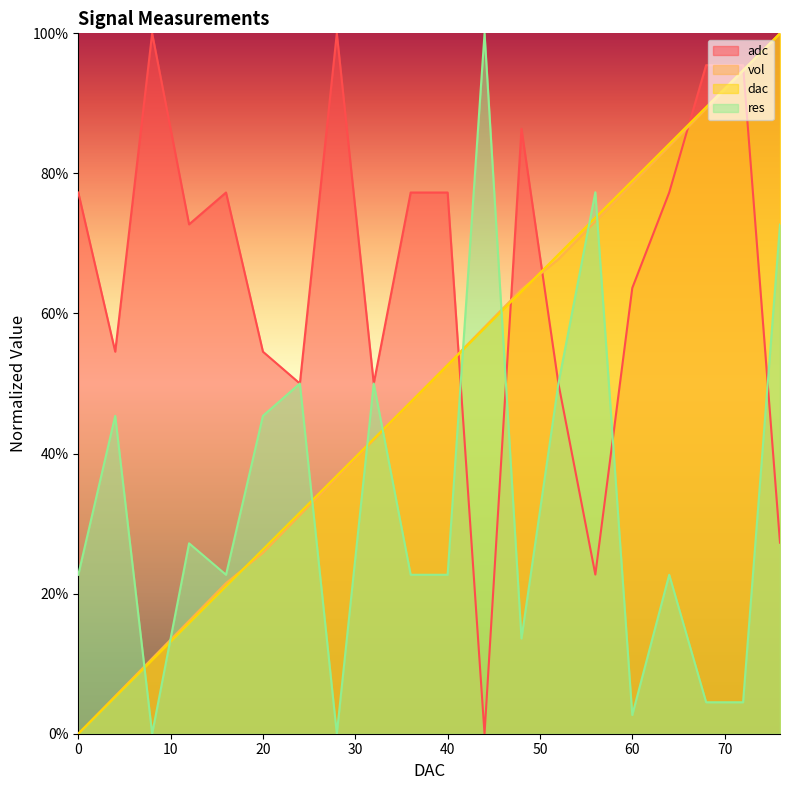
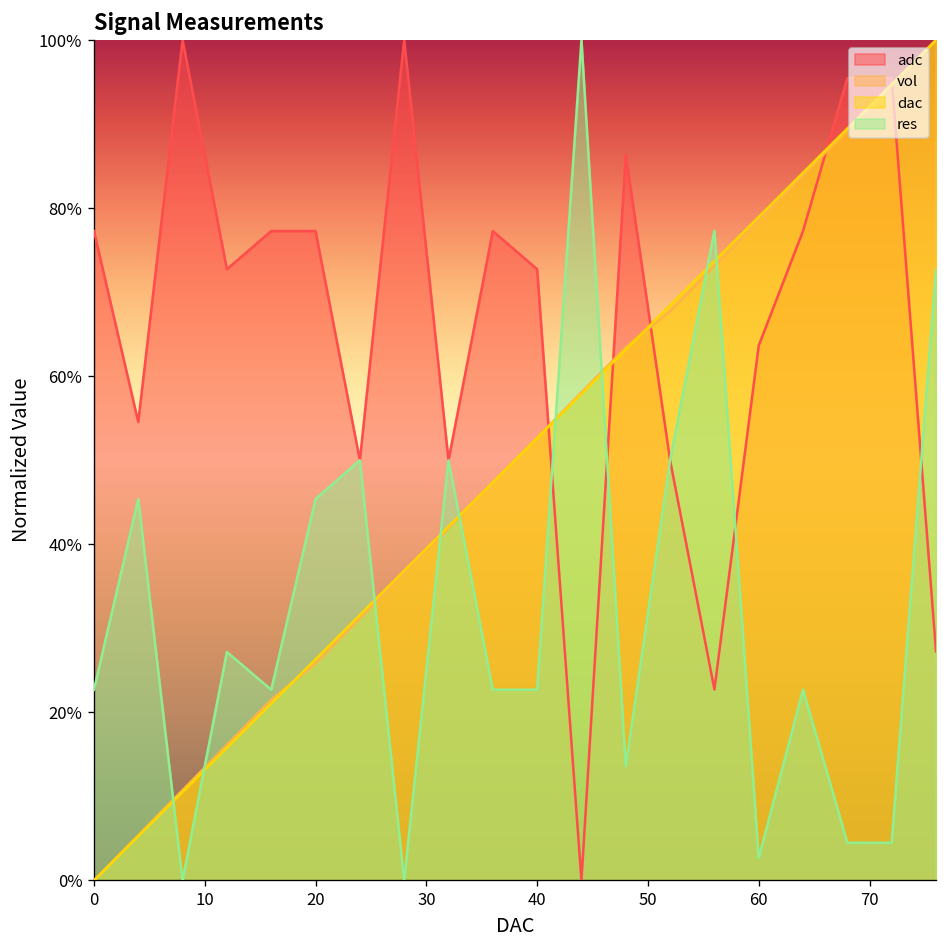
adc, 20: 55% -> 77%
adc, 40: 77% -> 73%
